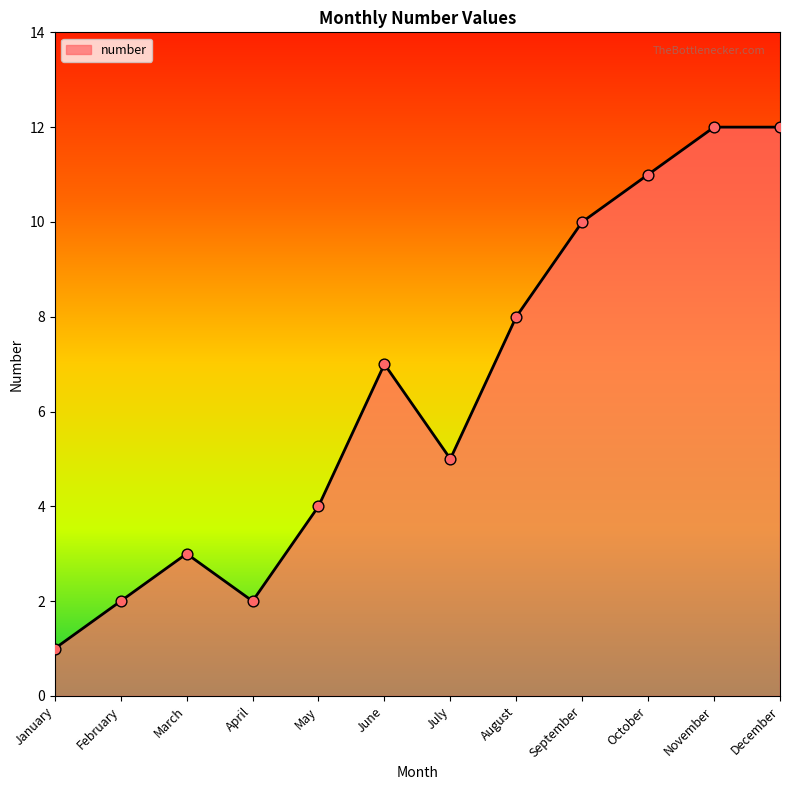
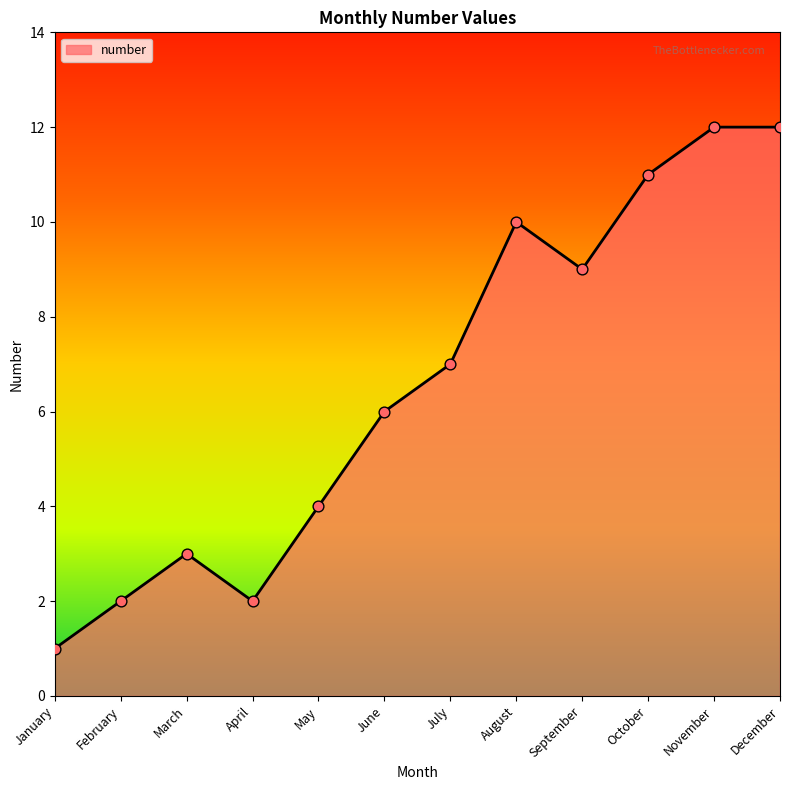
June: 7 -> 6
July: 5 -> 7
August: 8 -> 10
September: 10 -> 9
